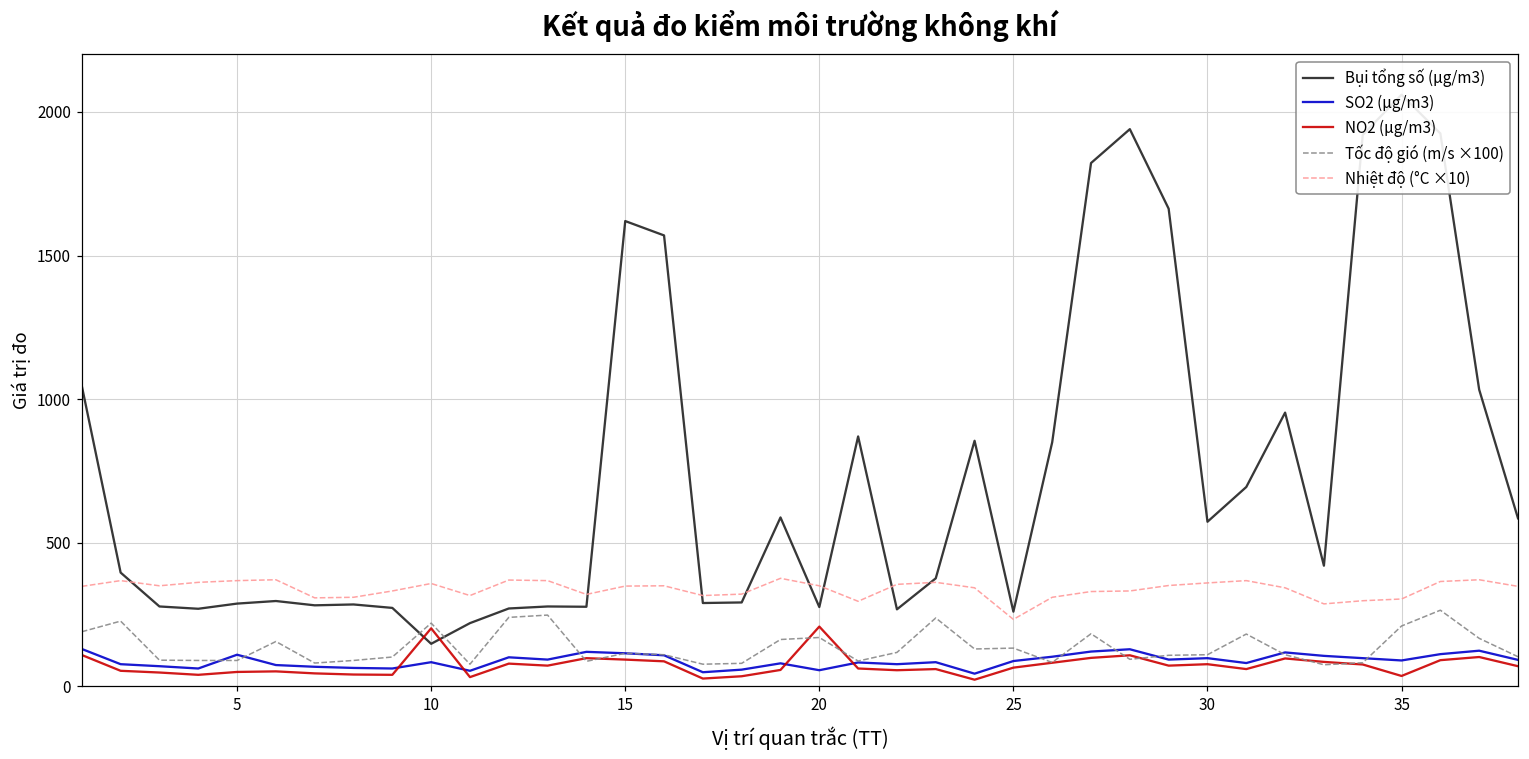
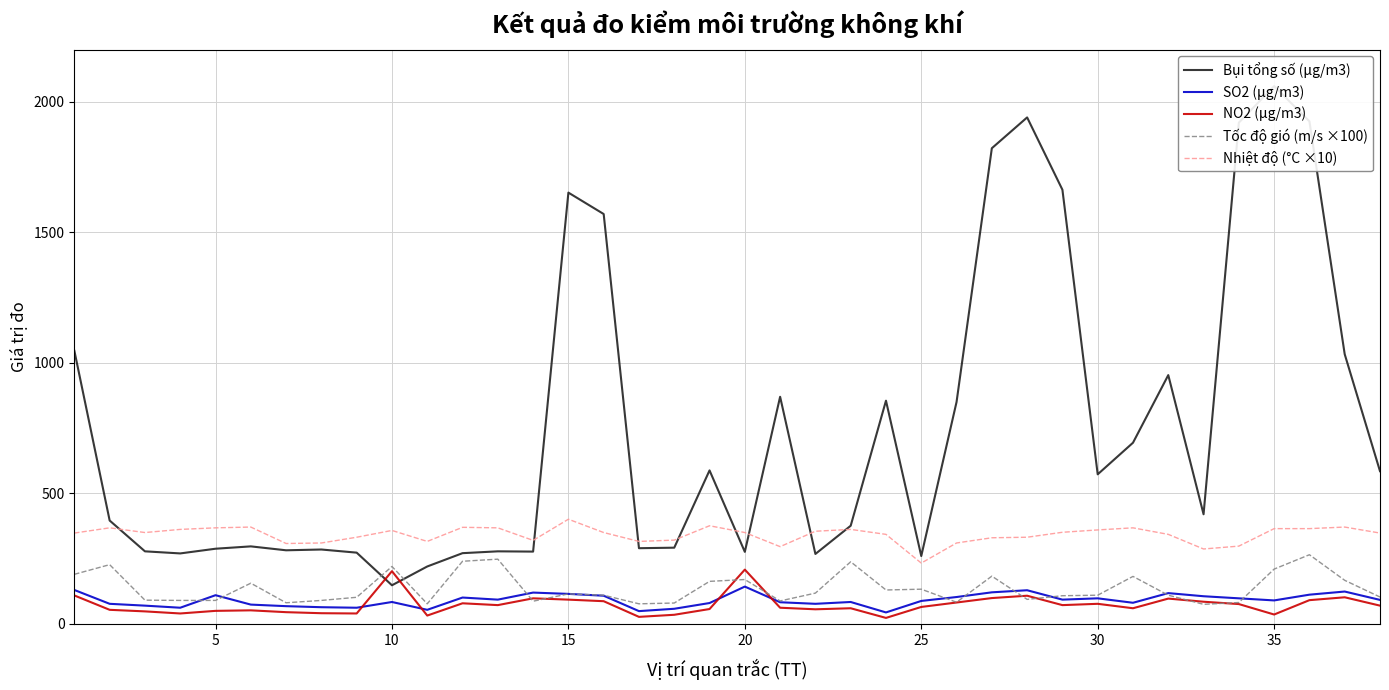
Bụi tổng số (μg/m3), 15: 1620 -> 1650
Nhiệt độ (°C ×10), 15: 350 -> 400
SO2 (μg/m3), 20: 60 -> 140
Nhiệt độ (°C ×10), 35: 300 -> 370
